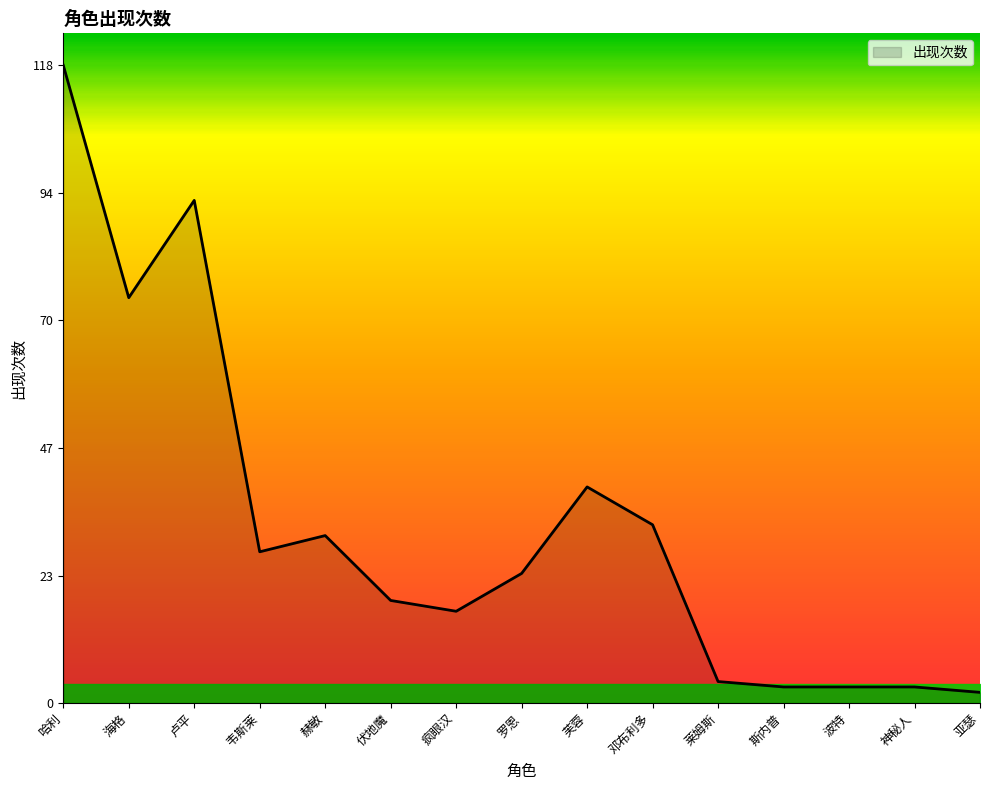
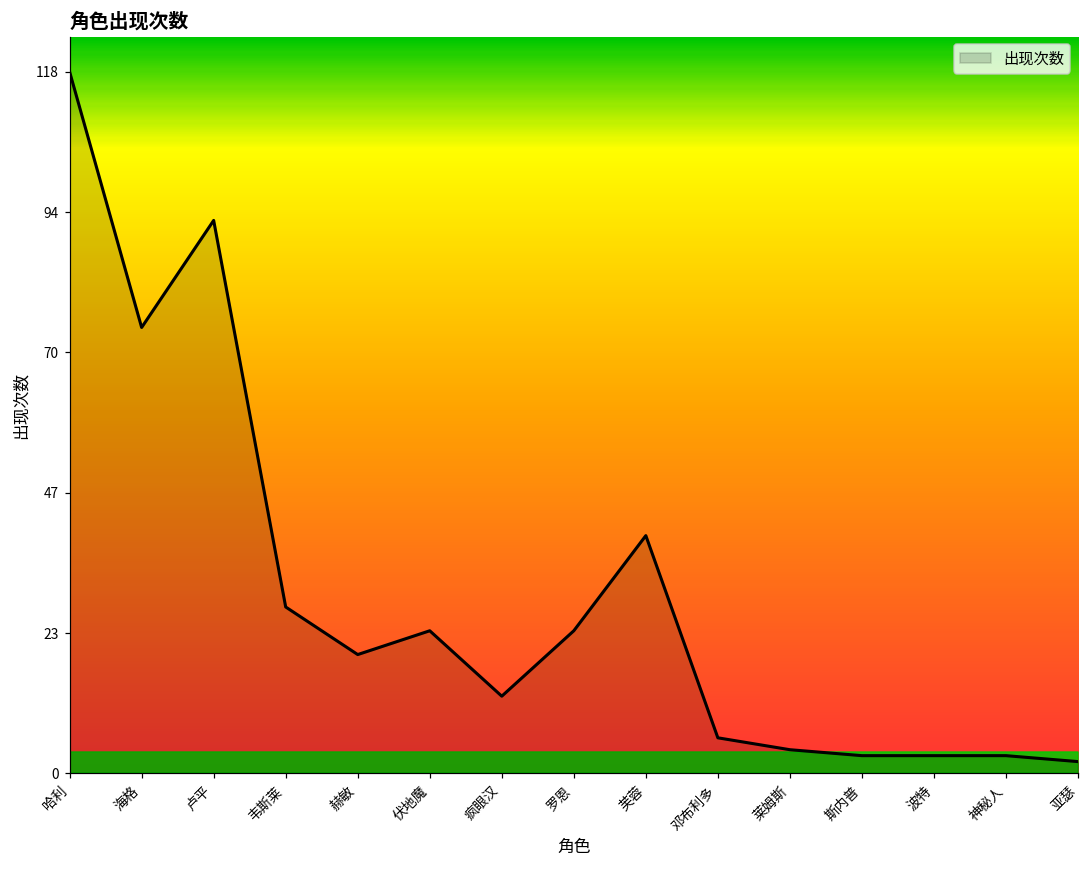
出现次数, 赫敏: 31 -> 20
出现次数, 伏地魔: 19 -> 24
出现次数, 疯眼汉: 17 -> 13
出现次数, 邓布利多: 33 -> 6
